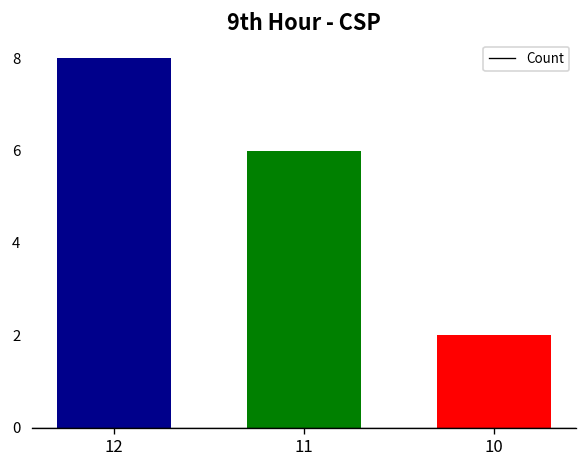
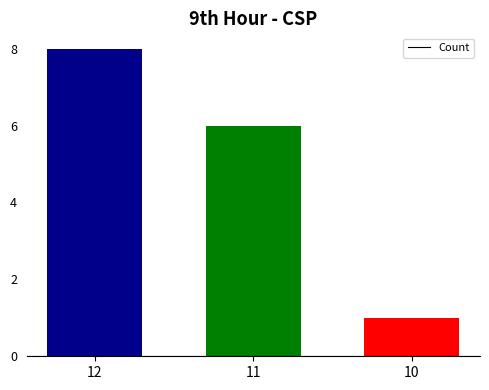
10: 2 -> 1
